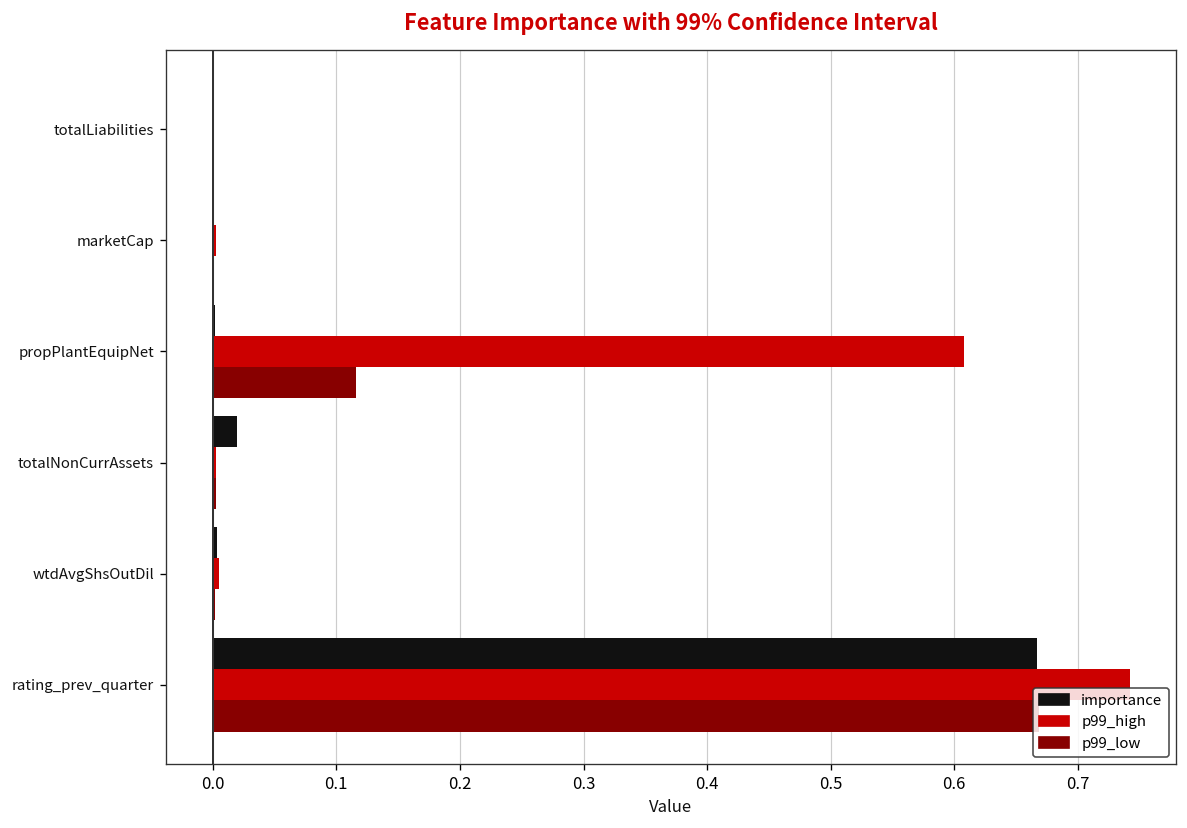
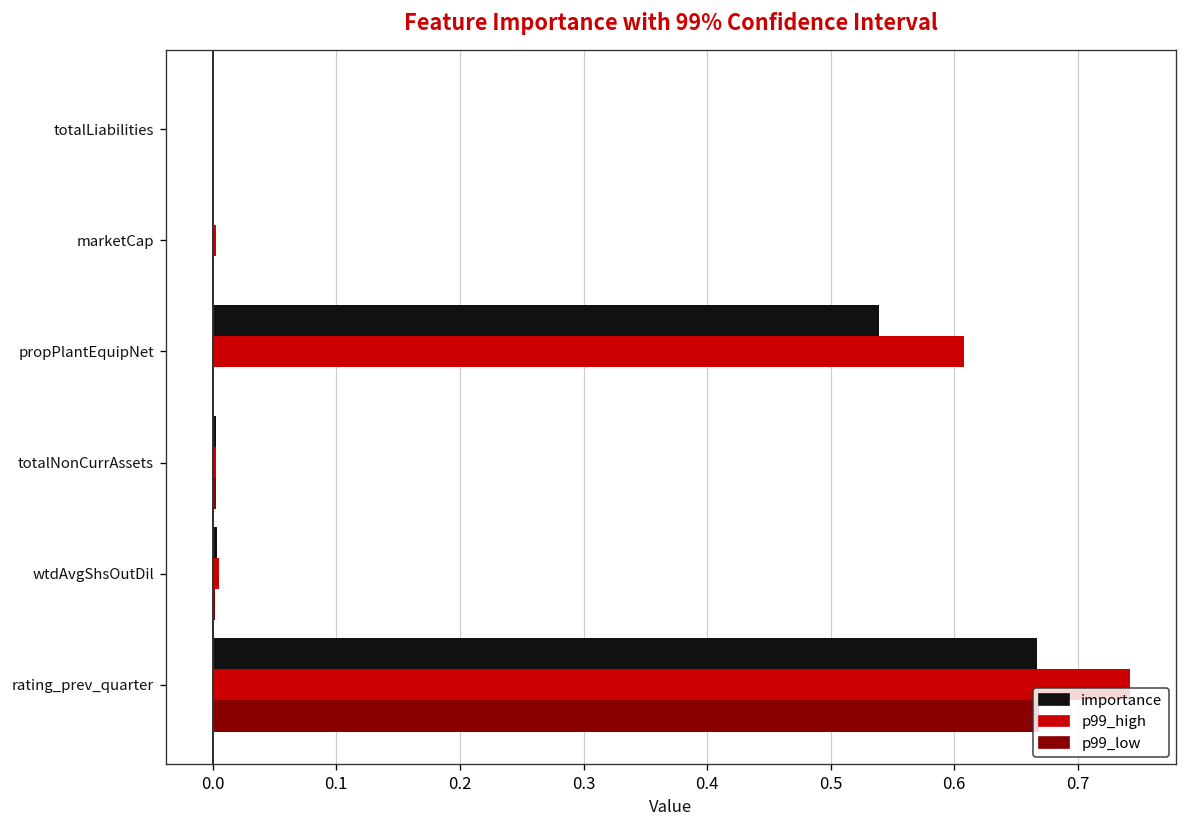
importance, propPlantEquipNet: 0.002 -> 0.539
p99_low, propPlantEquipNet: 0.116 -> 0.000
importance, totalNonCurrAssets: 0.020 -> 0.003
